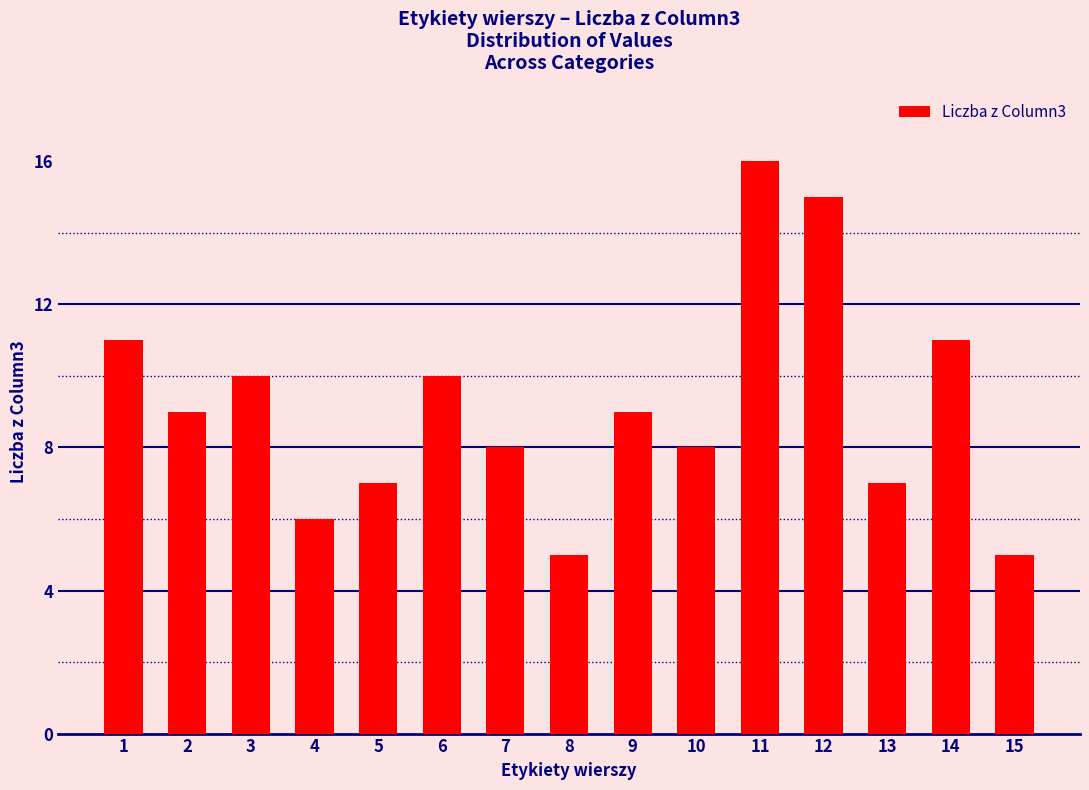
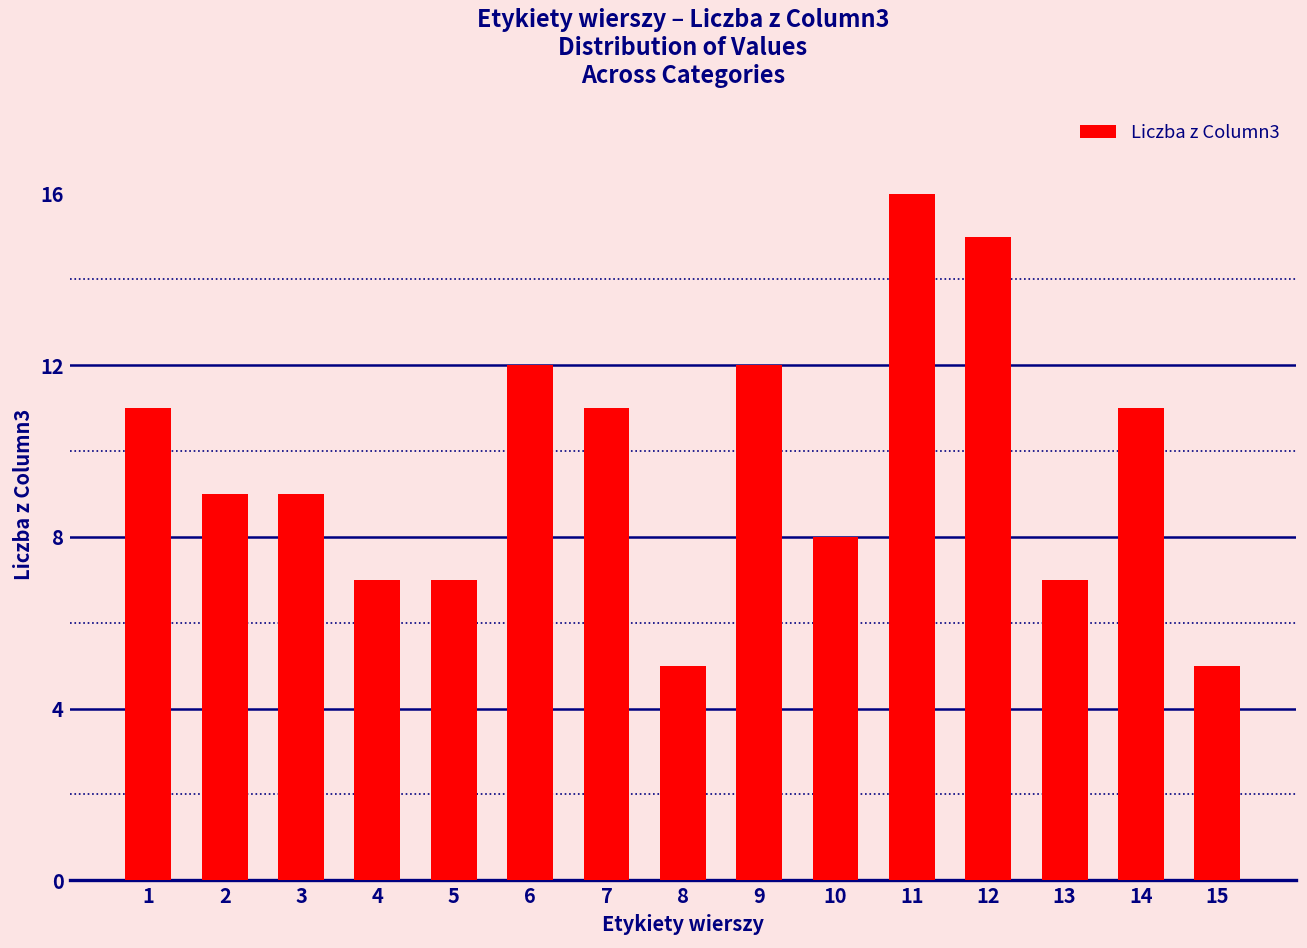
3: 10 -> 9
4: 6 -> 7
6: 10 -> 12
7: 8 -> 11
9: 9 -> 12
